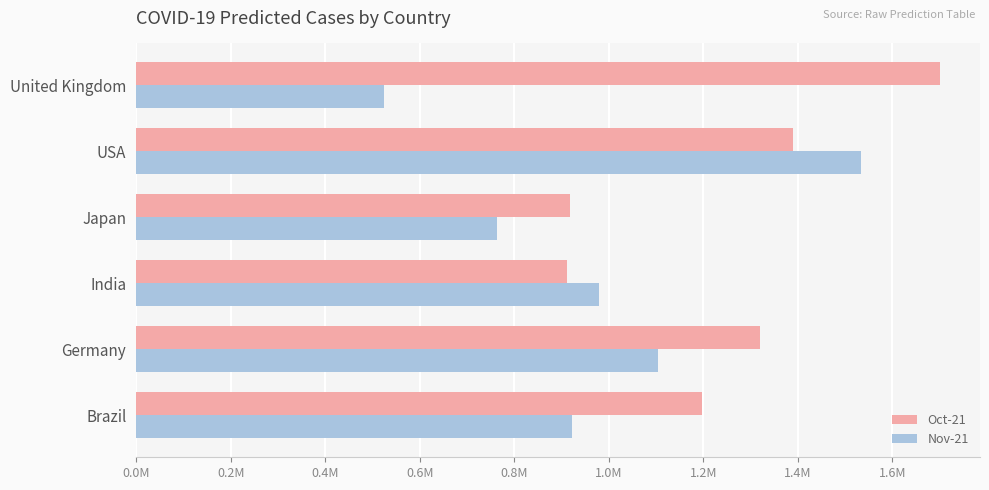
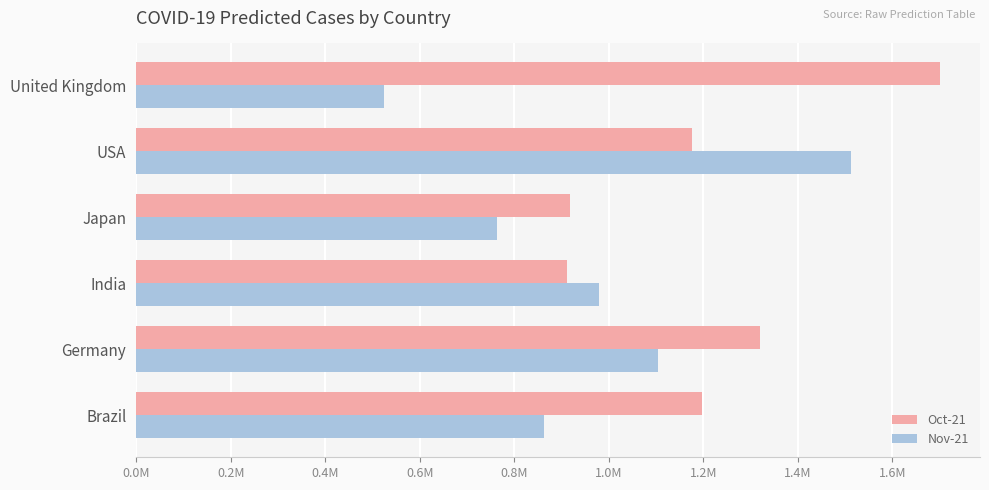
Oct-21, USA: 1390000 -> 1180000
Nov-21, USA: 1530000 -> 1510000
Nov-21, Brazil: 920000 -> 860000
